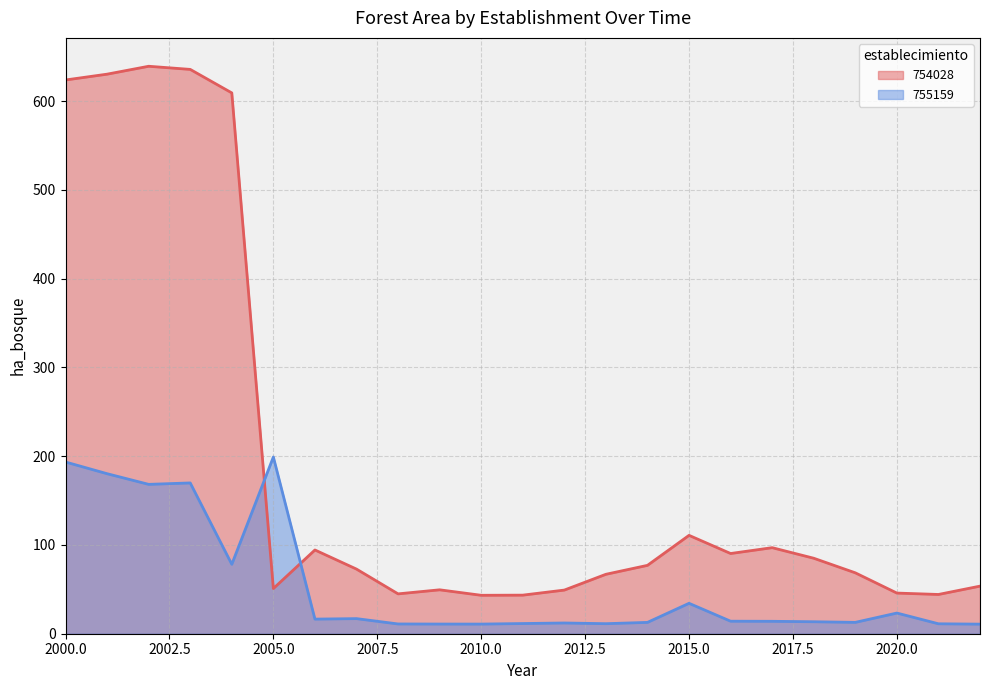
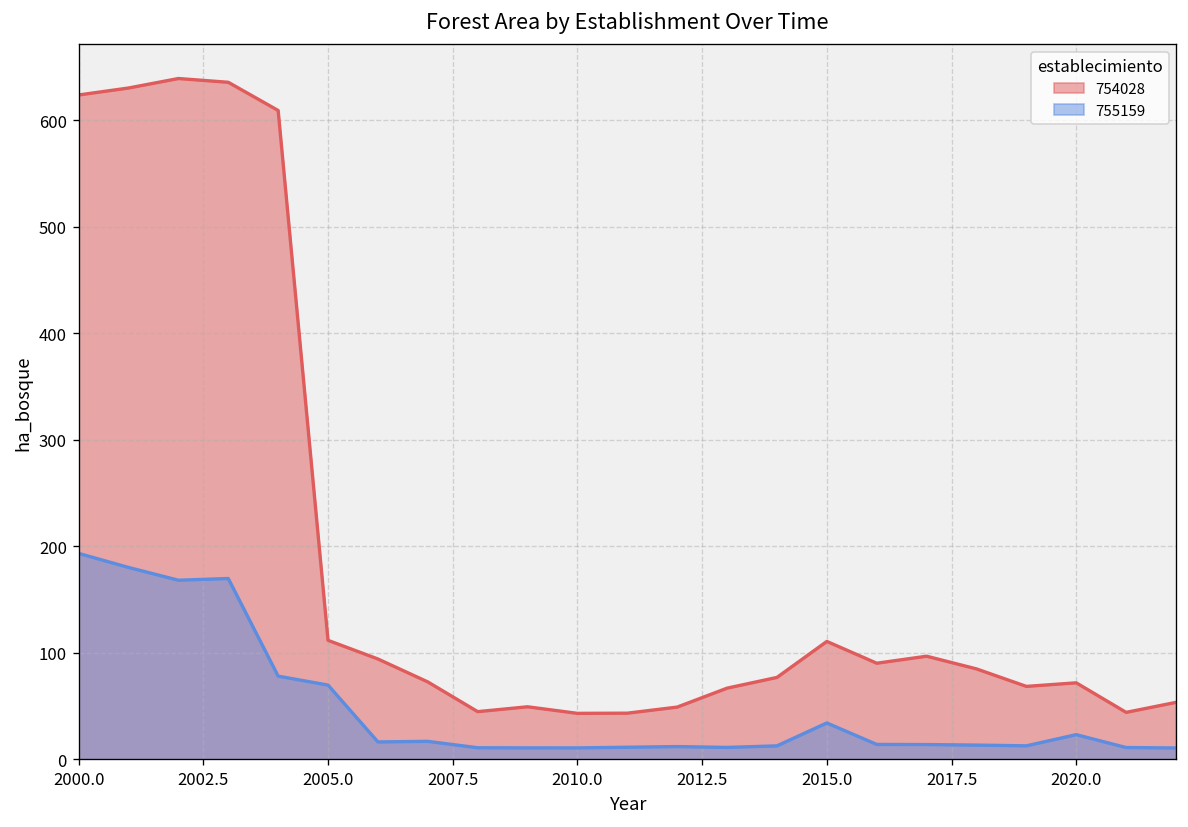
754028, 2005.0: 50 -> 110
755159, 2005.0: 200 -> 70
754028, 2020.0: 50 -> 70
